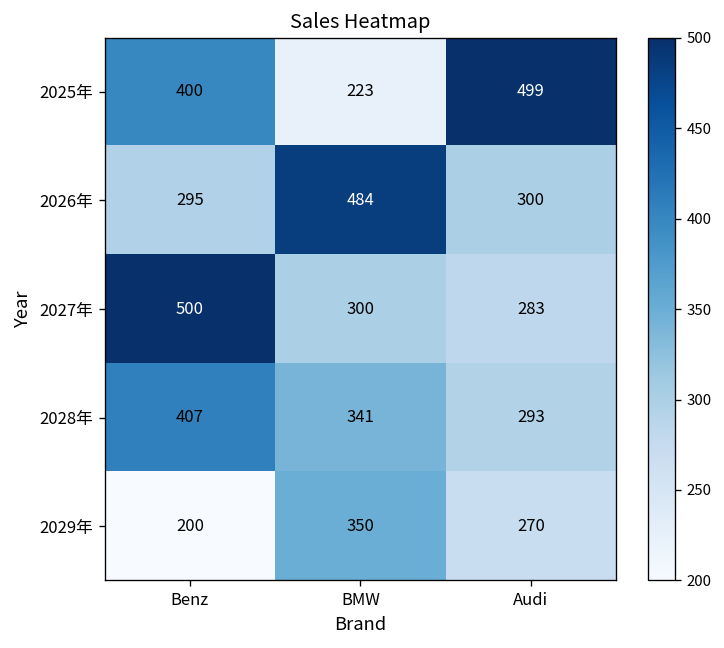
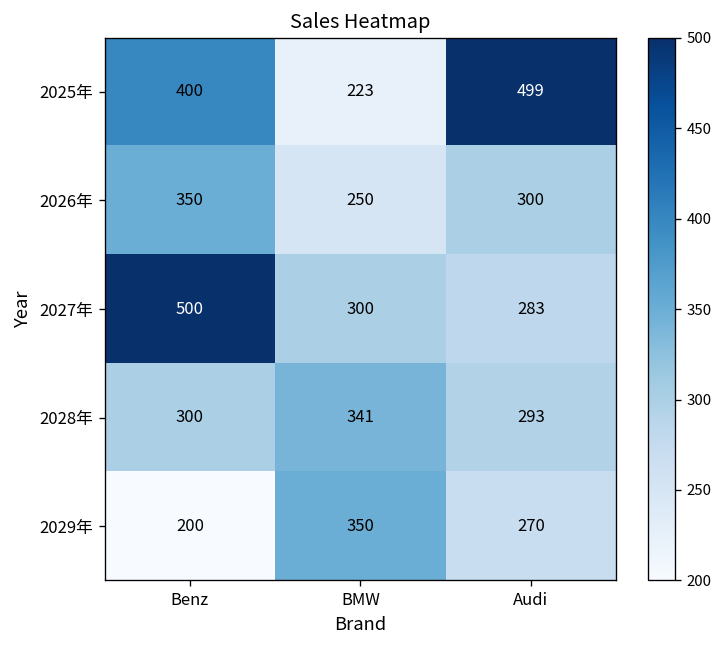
2026年, Benz: 295 -> 350
2026年, BMW: 484 -> 250
2028年, Benz: 407 -> 300
